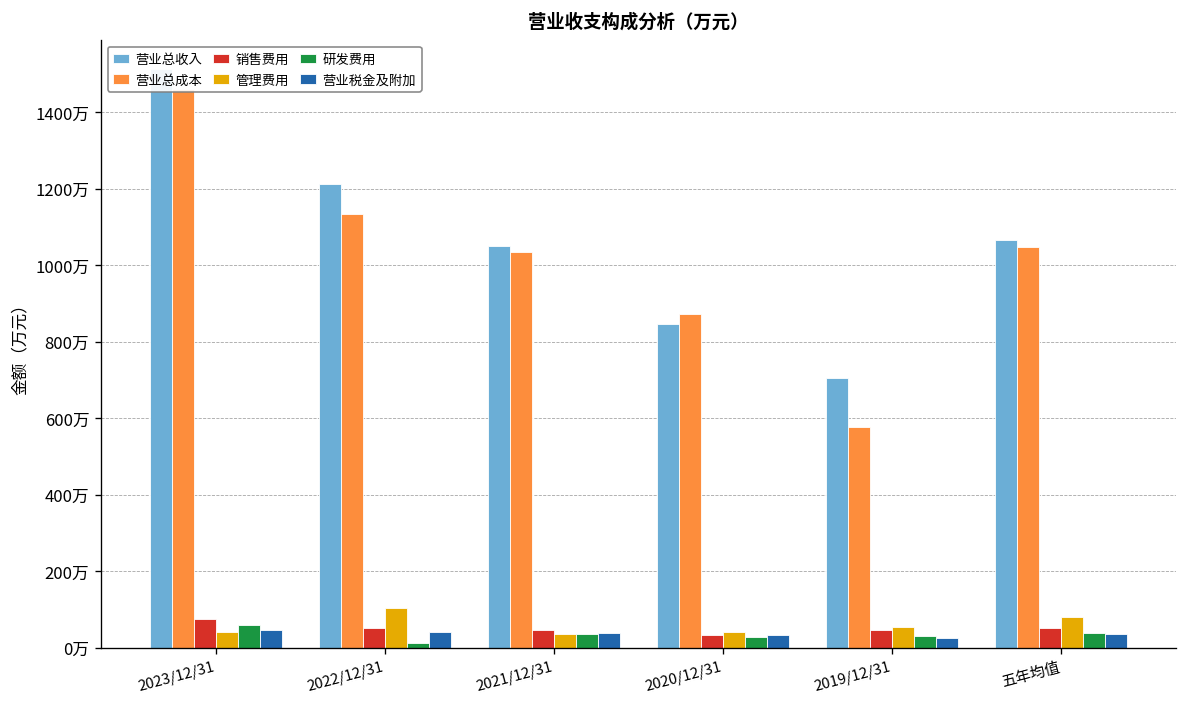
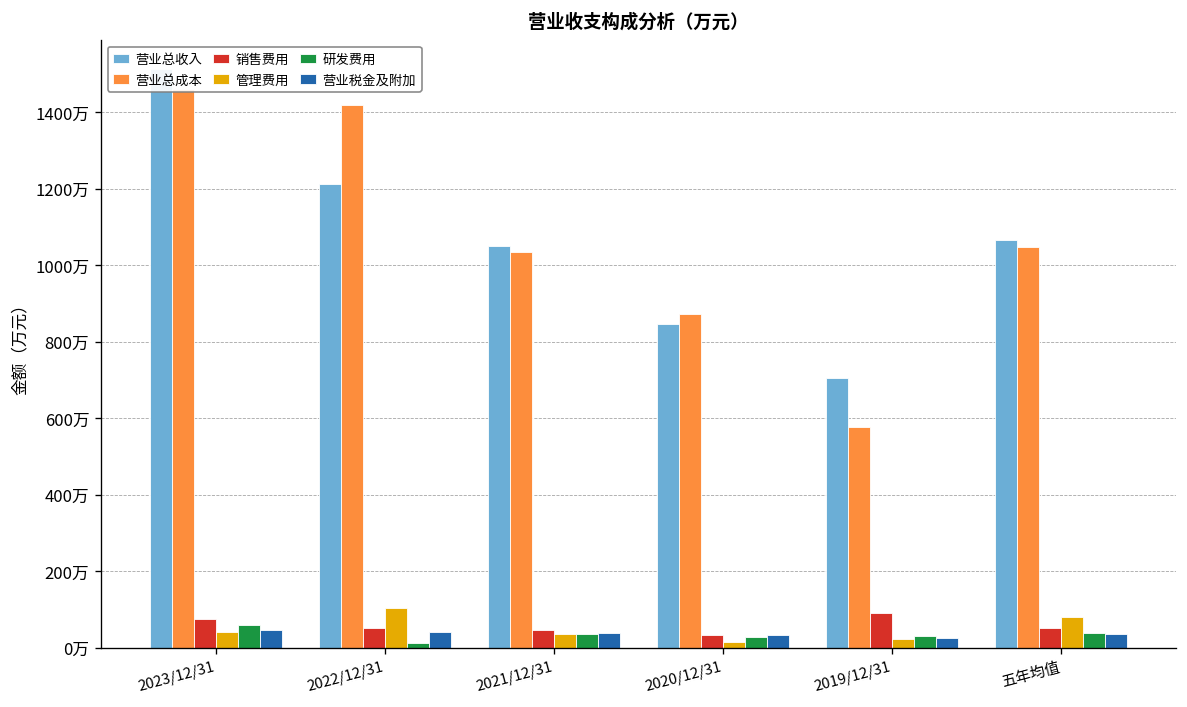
营业总成本, 2022/12/31: 1130万 -> 1420万
管理费用, 2020/12/31: 40万 -> 20万
销售费用, 2019/12/31: 50万 -> 90万
管理费用, 2019/12/31: 50万 -> 20万
